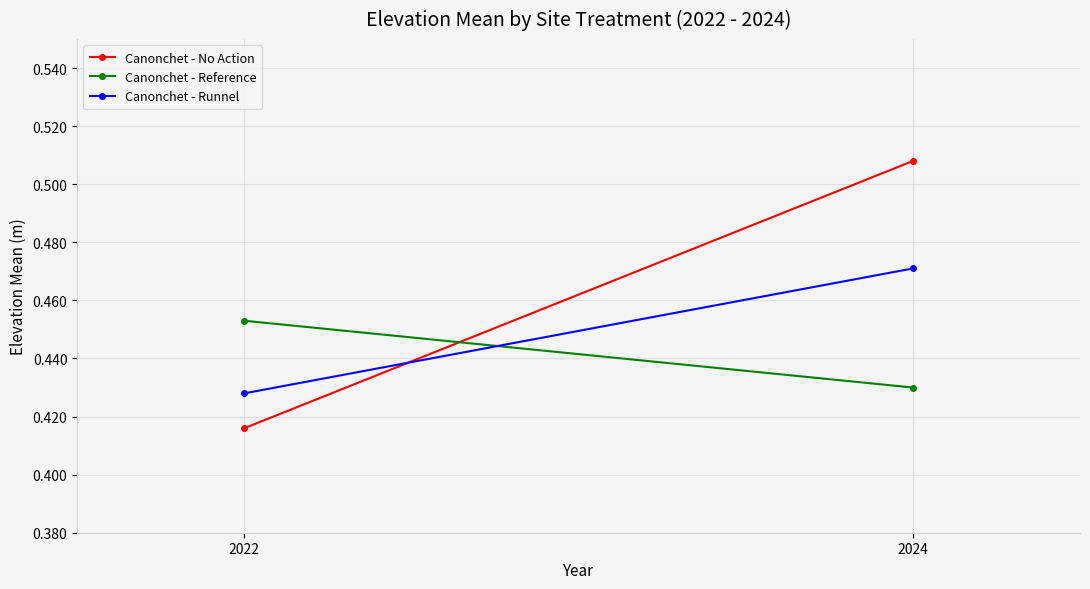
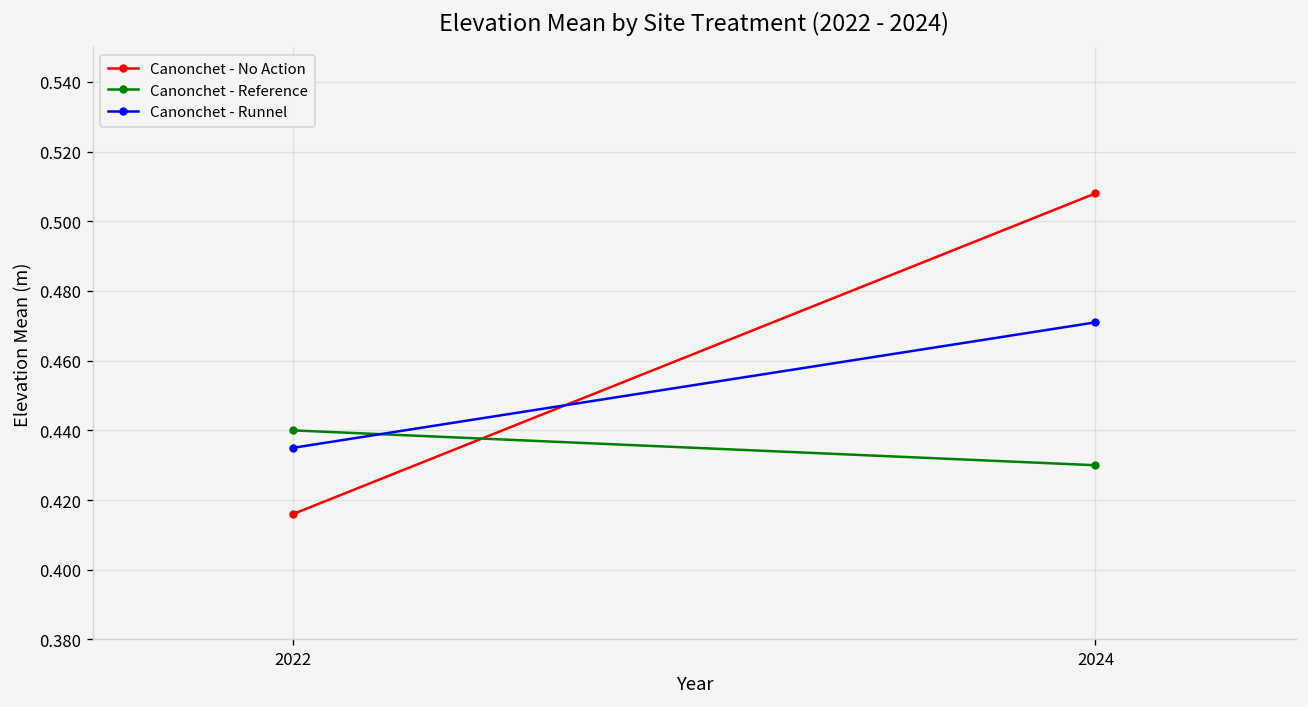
Canonchet - Reference, 2022: 0.453 -> 0.440
Canonchet - Runnel, 2022: 0.428 -> 0.435
